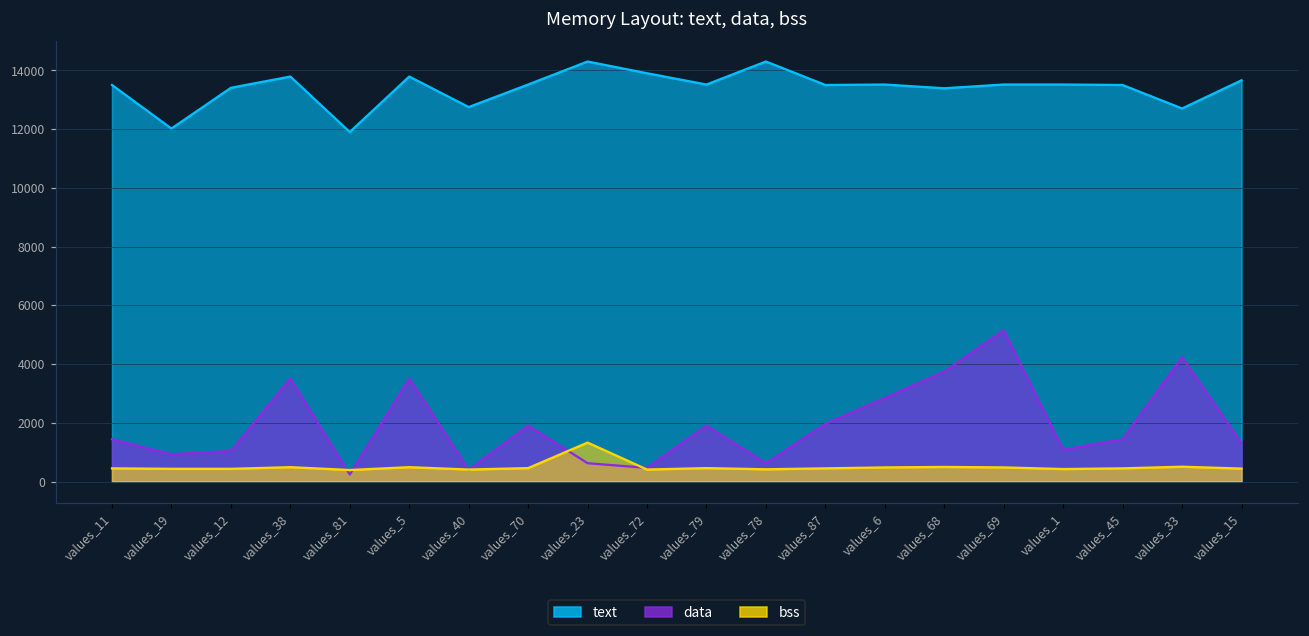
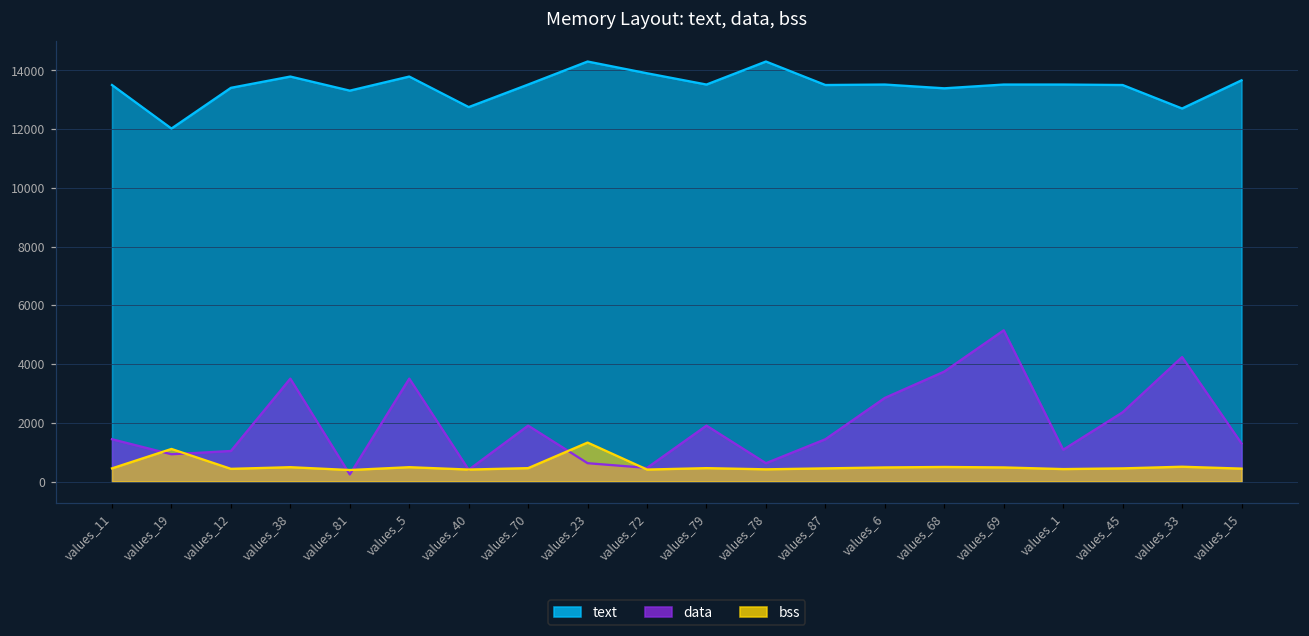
bss, values_19: 400 -> 1100
text, values_81: 11900 -> 13300
data, values_87: 2000 -> 1400
data, values_45: 1400 -> 2400
